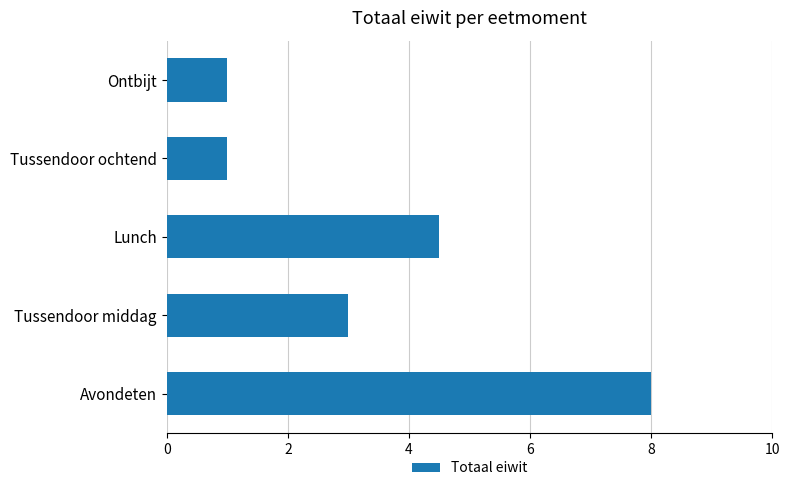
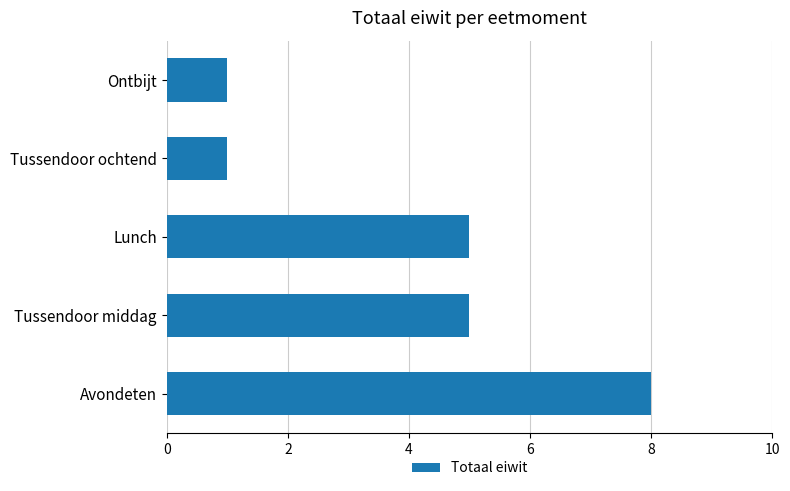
Lunch: 4.5 -> 5.0
Tussendoor middag: 3 -> 5
